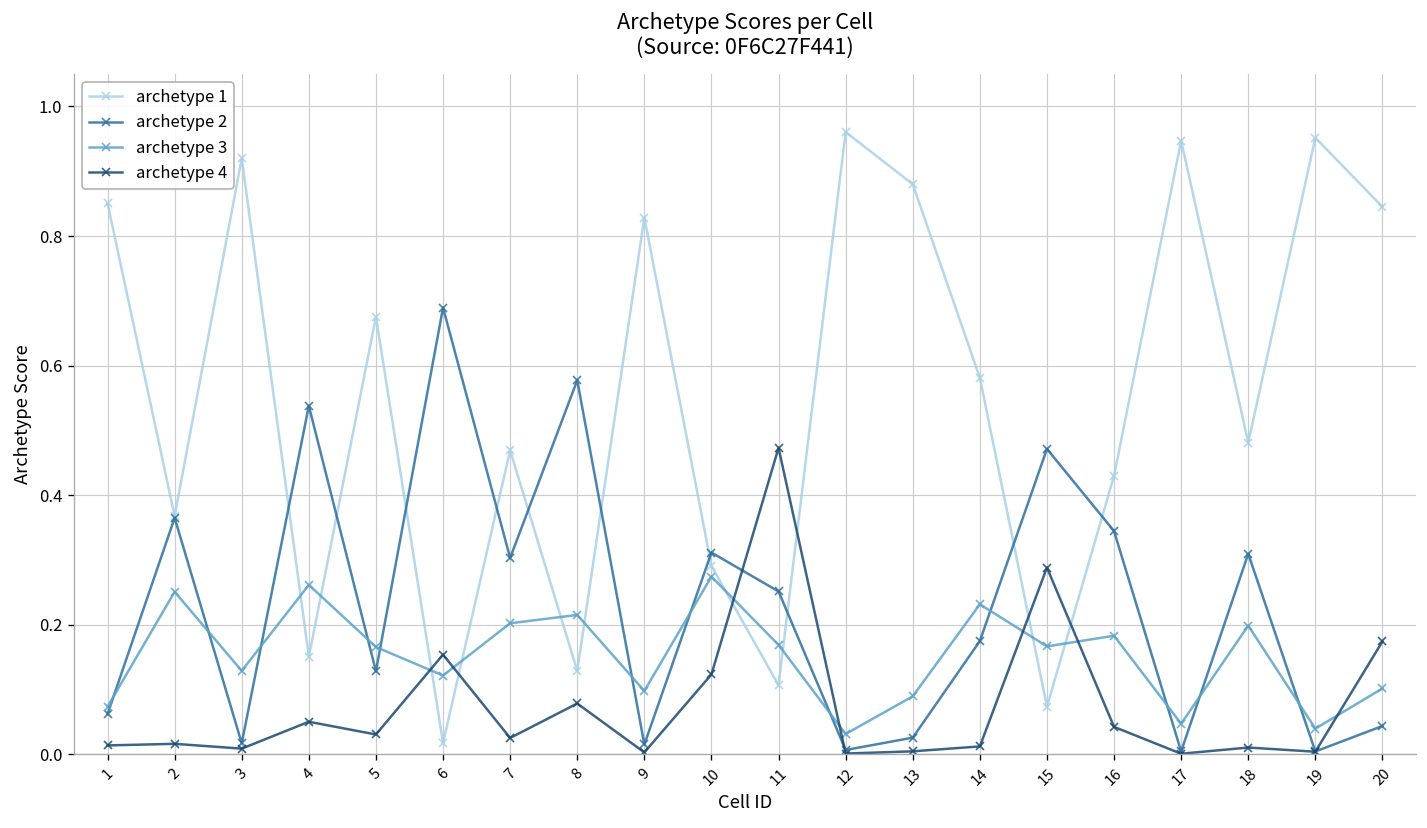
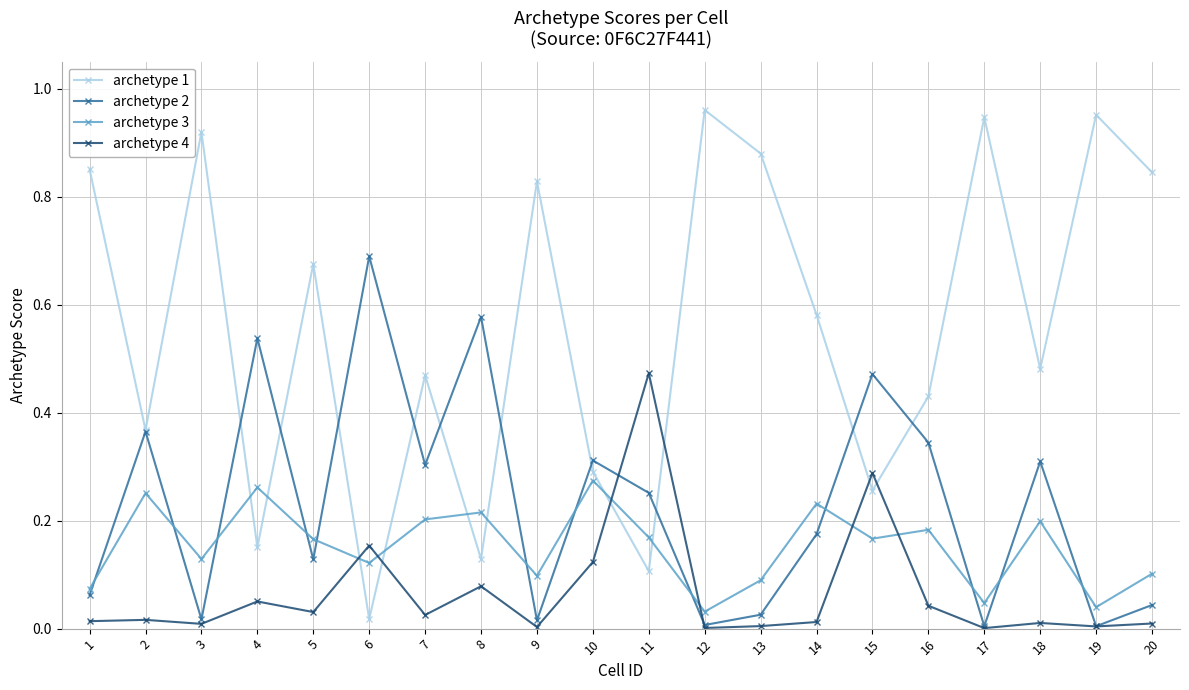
archetype 1, 15: 0.07 -> 0.26
archetype 4, 20: 0.17 -> 0.01
